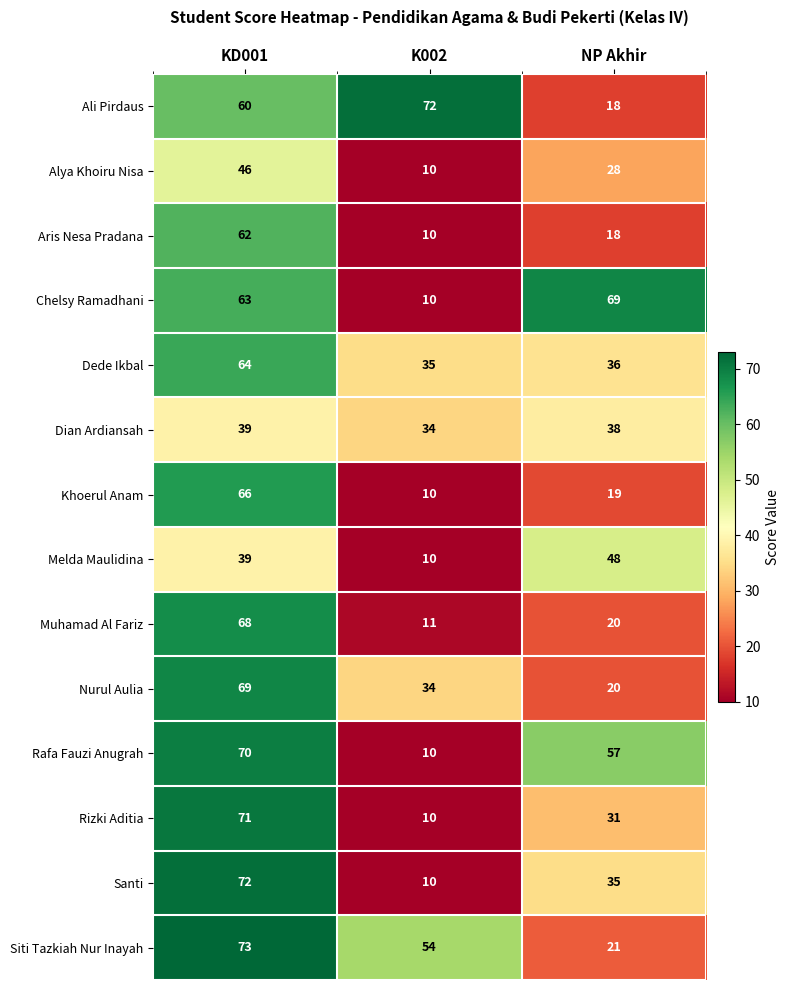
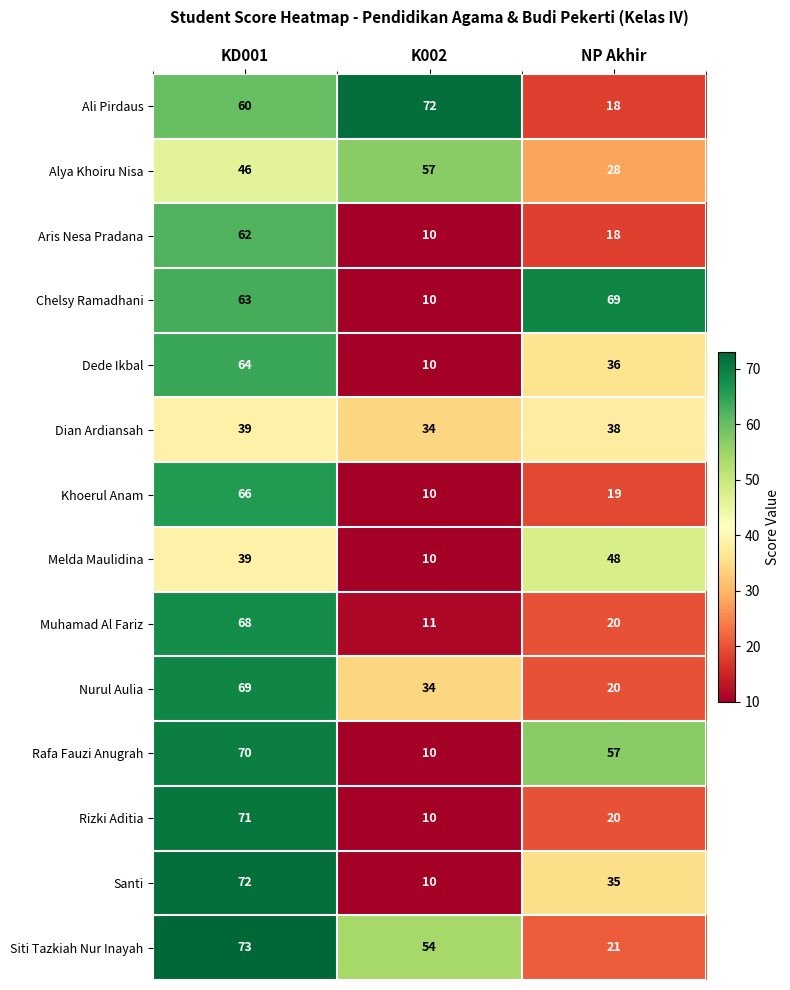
Alya Khoiru Nisa, K002: 10 -> 57
Dede Ikbal, K002: 35 -> 10
Rizki Aditia, NP Akhir: 31 -> 20
